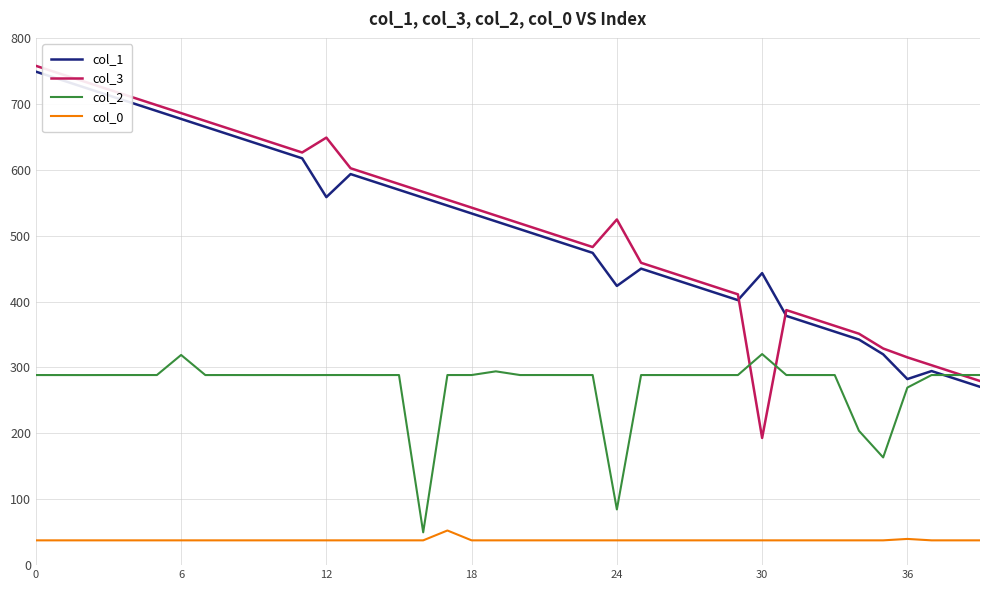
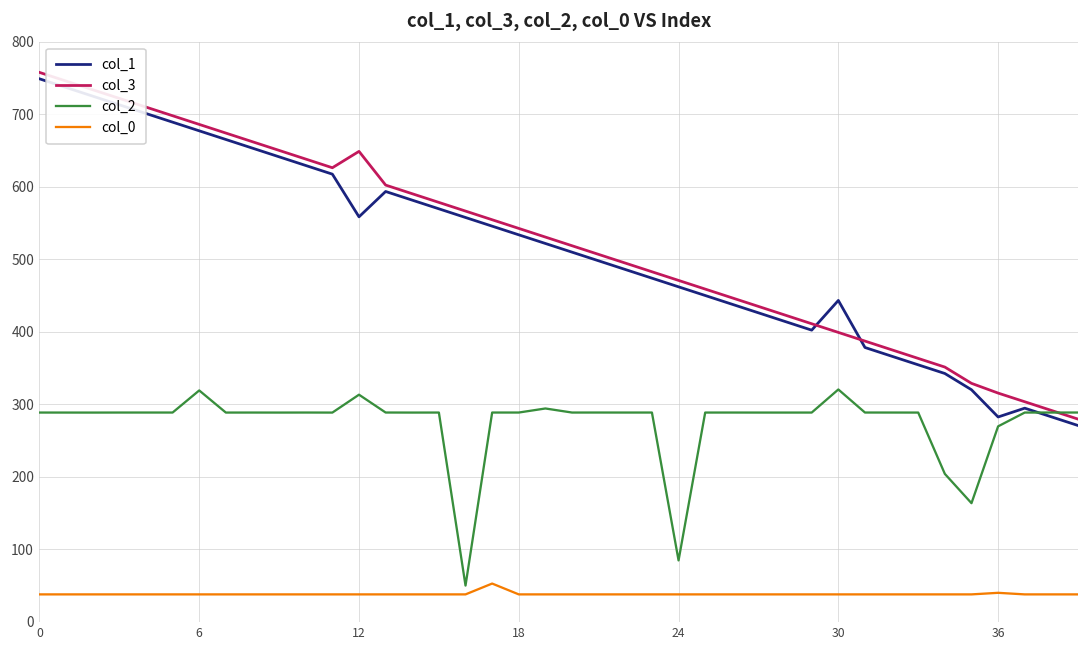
col_2, 12: 290 -> 310
col_1, 24: 420 -> 460
col_3, 24: 520 -> 470
col_3, 30: 190 -> 400
